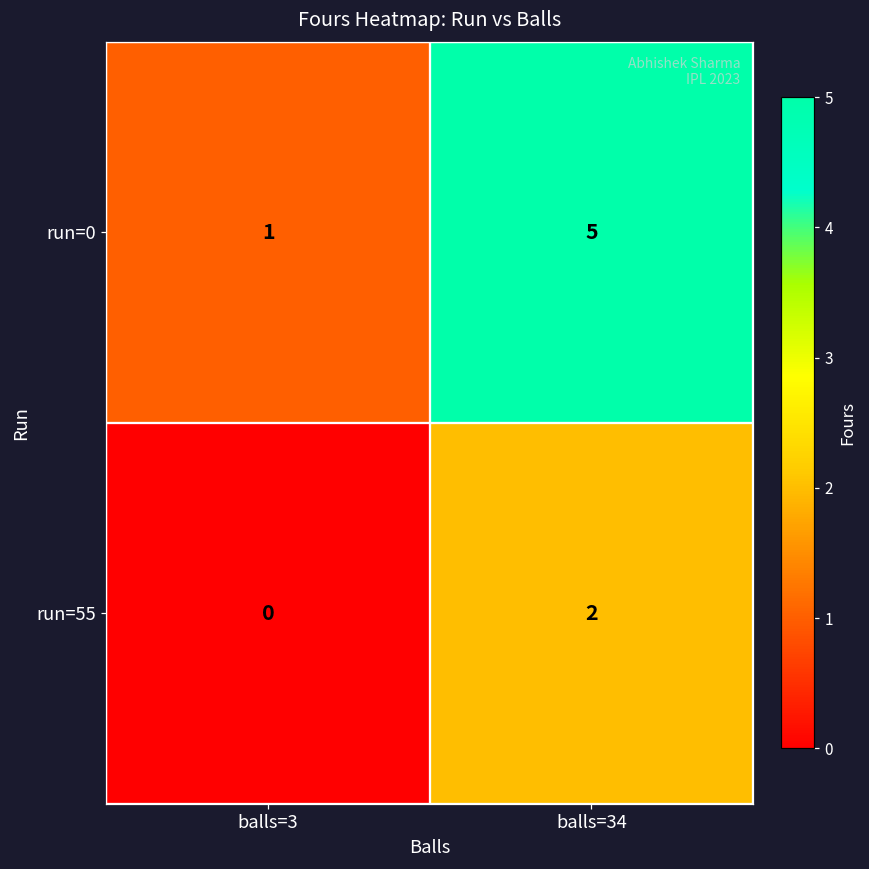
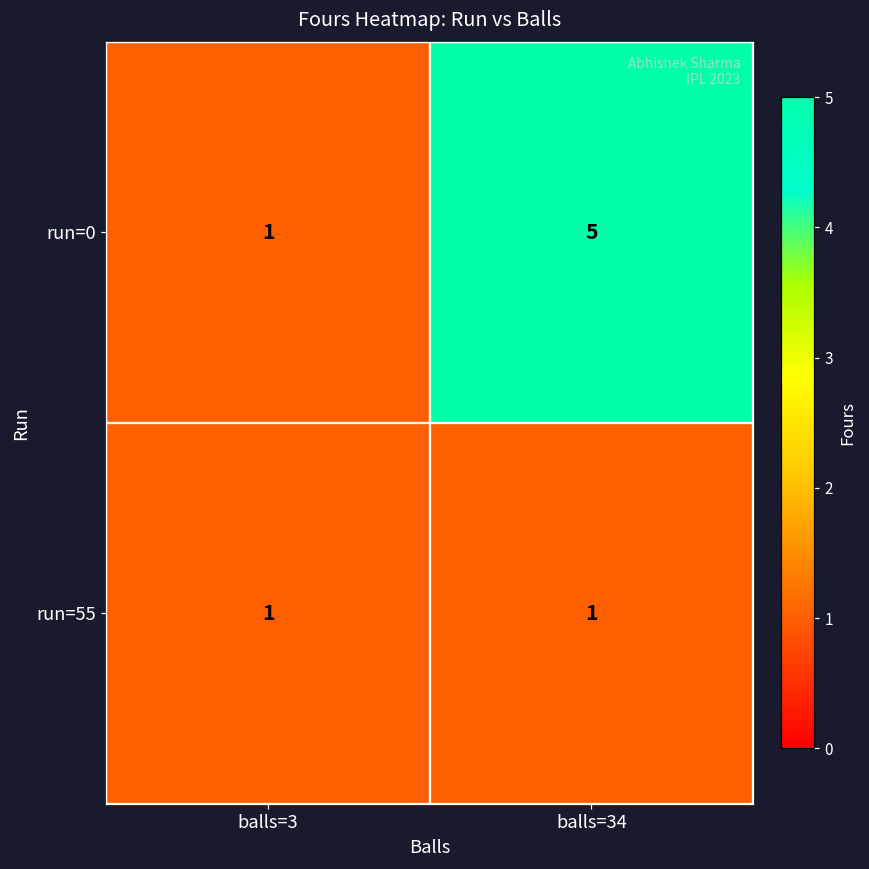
run=55, balls=3: 0 -> 1
run=55, balls=34: 2 -> 1
